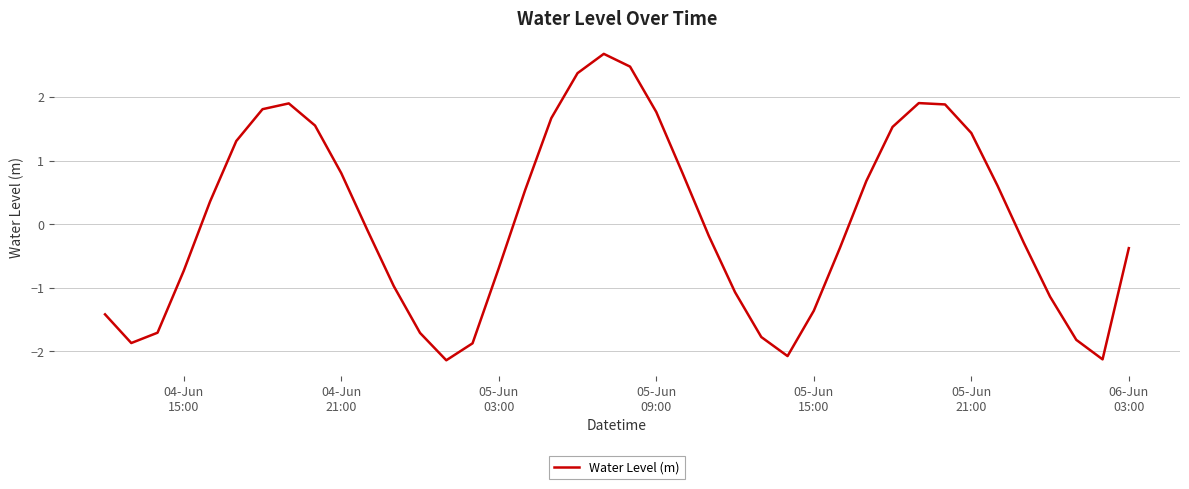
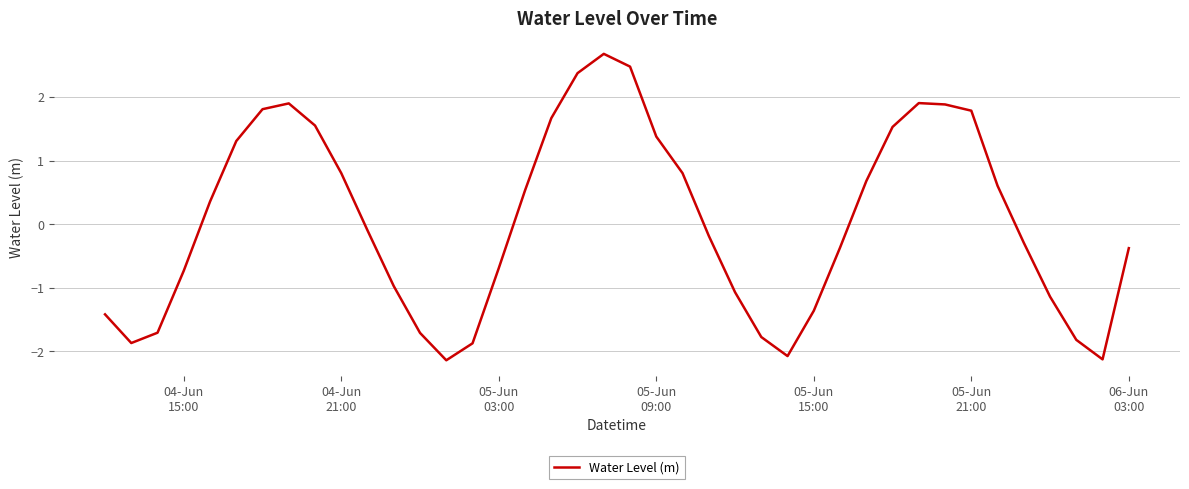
05-Jun 09:00: 1.8 -> 1.4
05-Jun 21:00: 1.4 -> 1.8
